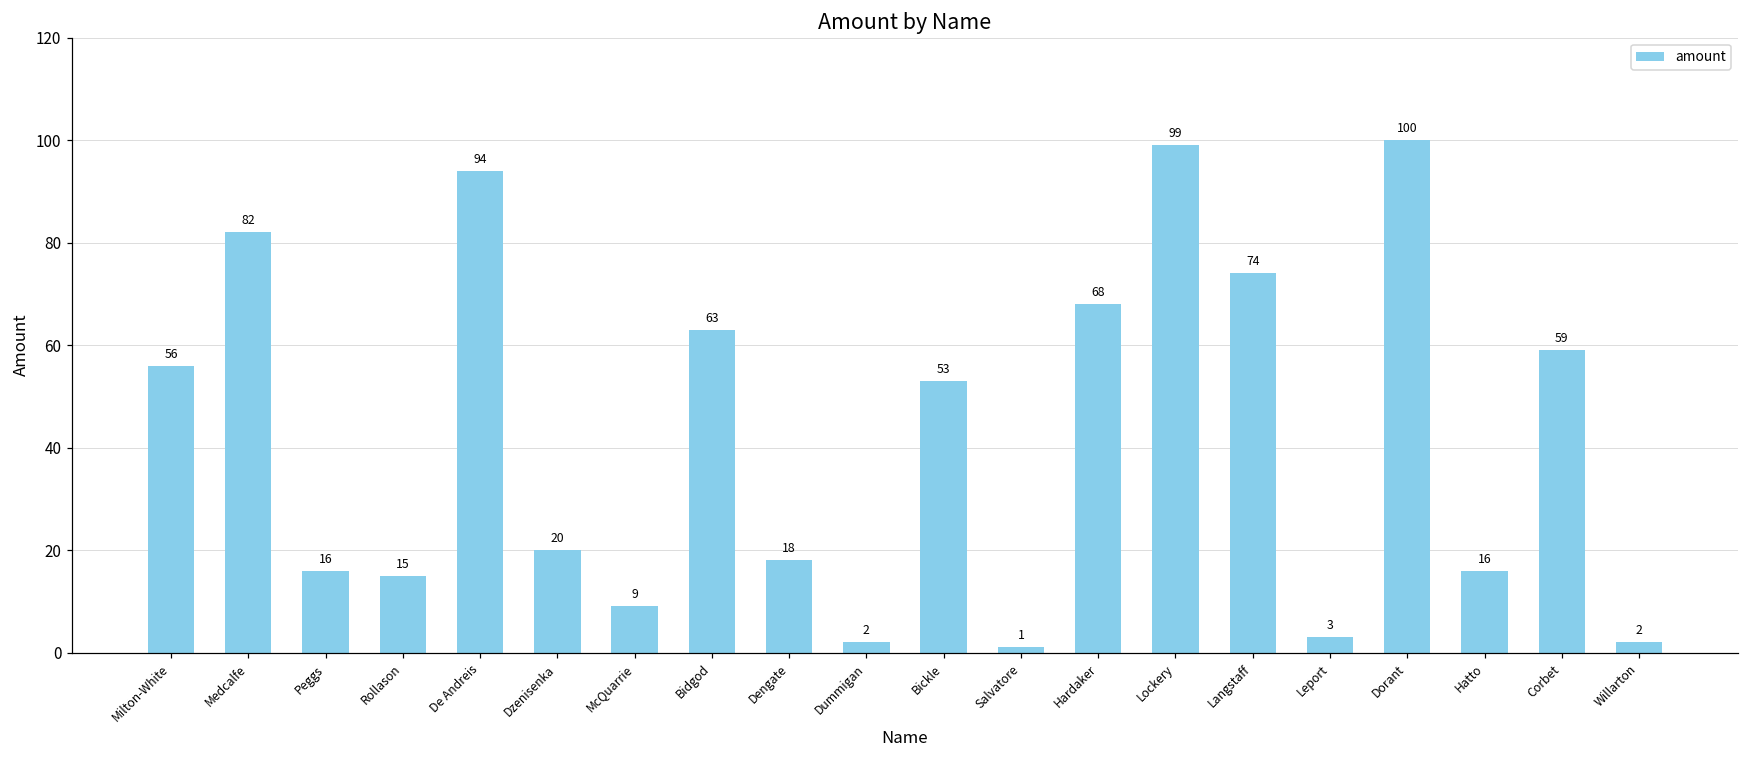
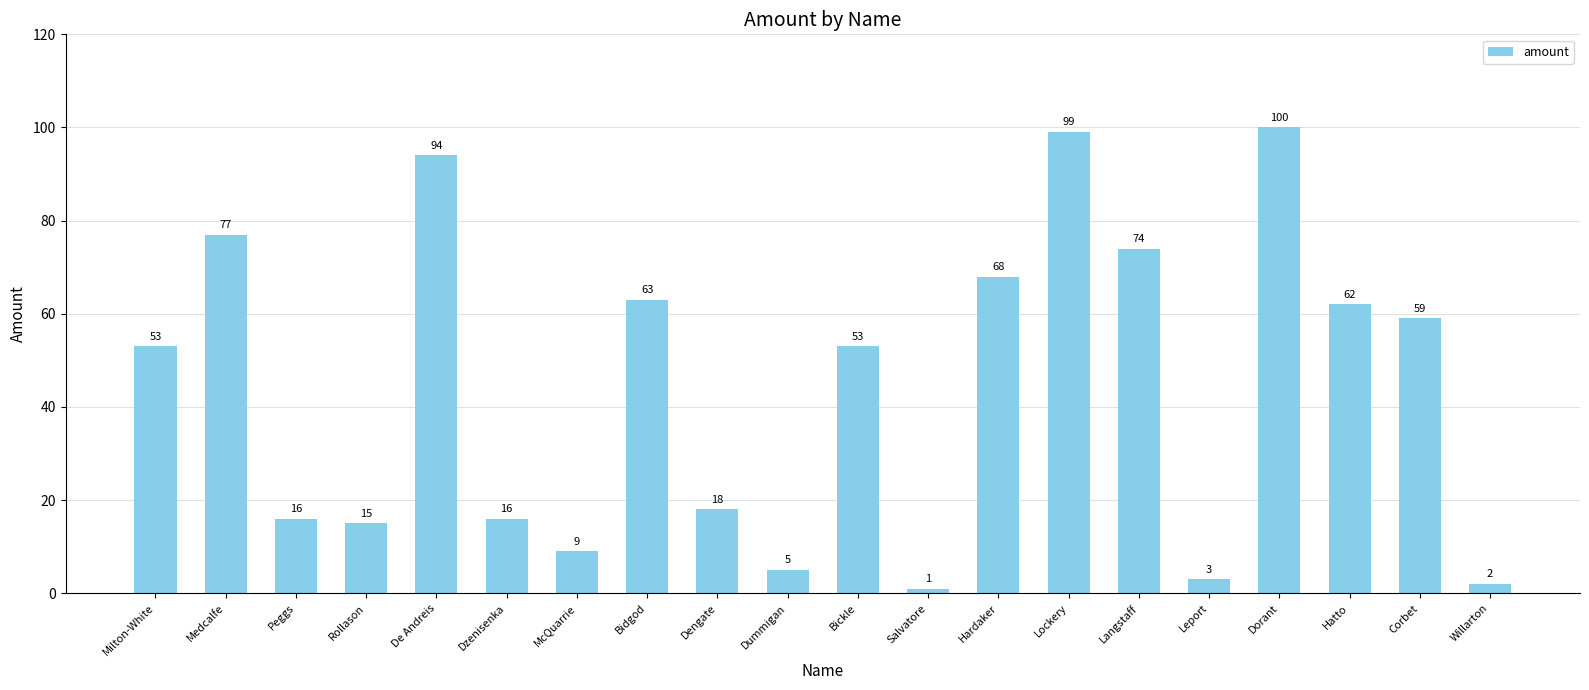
Milton-White: 56 -> 53
Medcalfe: 82 -> 77
Dzenisenka: 20 -> 16
Dummigan: 2 -> 5
Hatto: 16 -> 62
